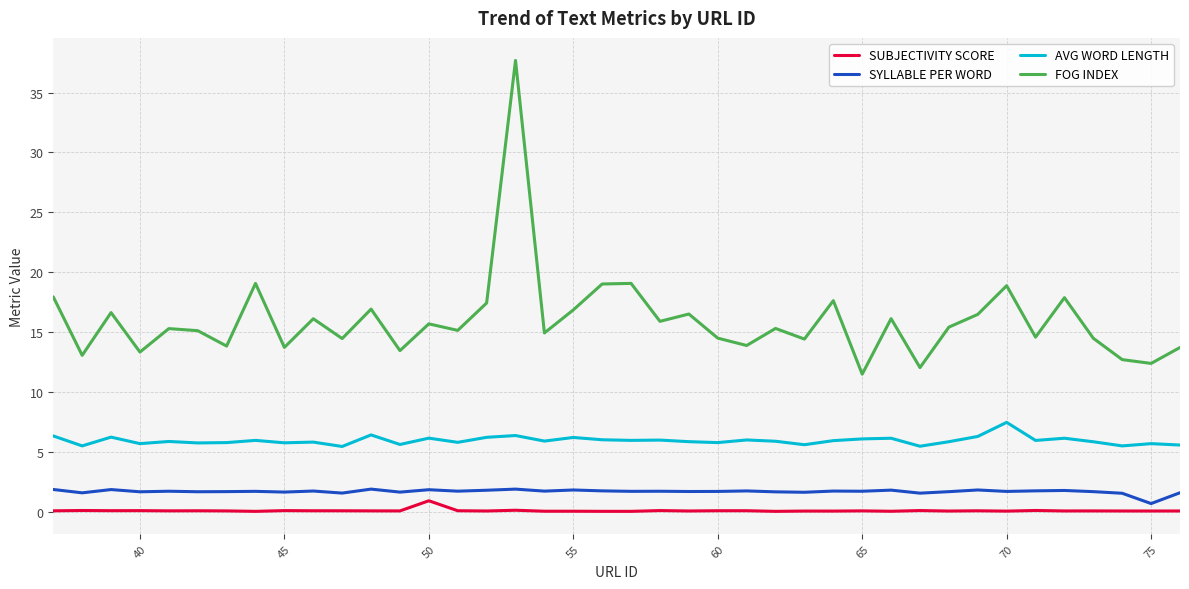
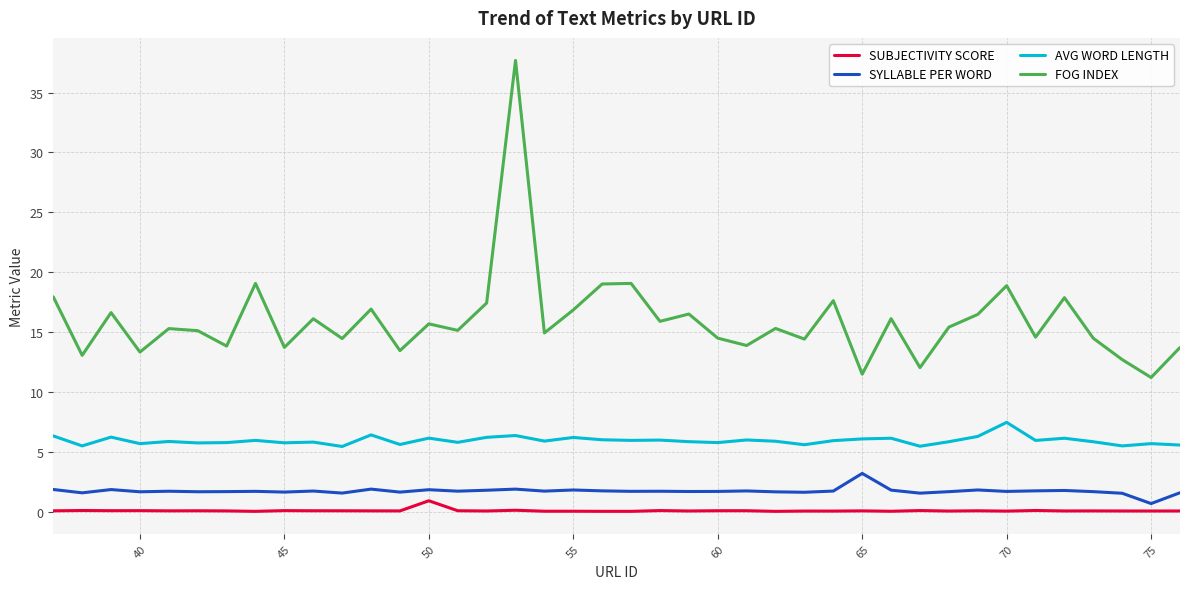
SYLLABLE PER WORD, 65: 1.7 -> 3.2
FOG INDEX, 75: 12.4 -> 11.2
